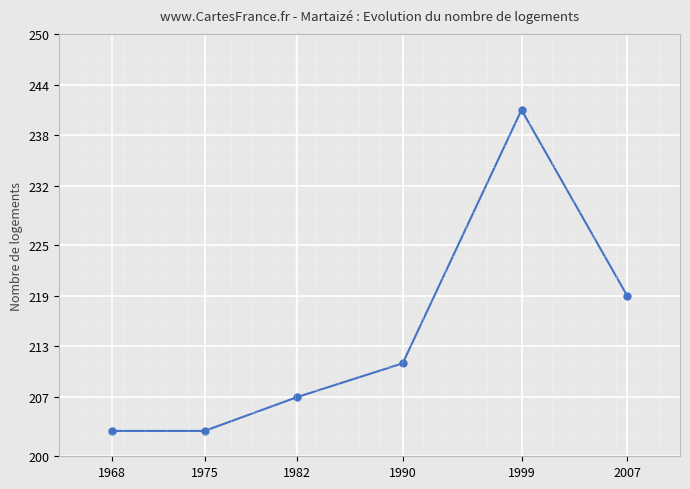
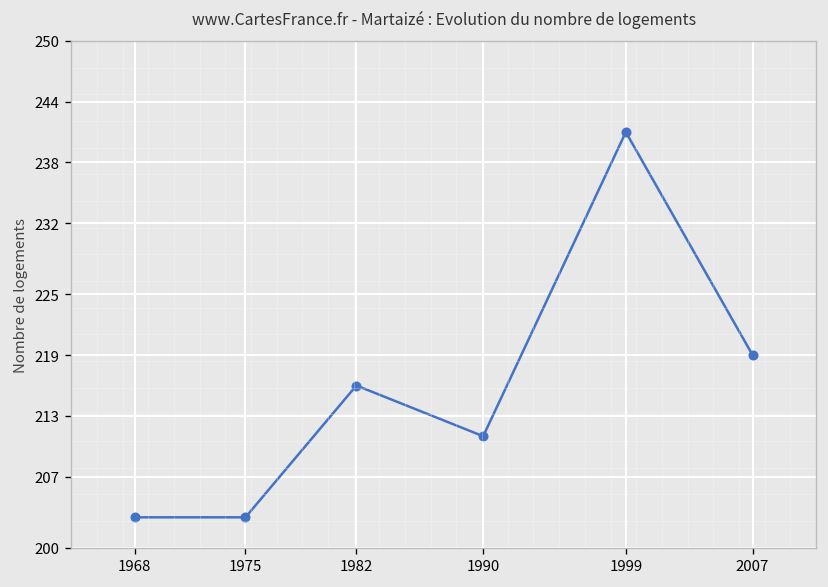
1982: 207 -> 216
